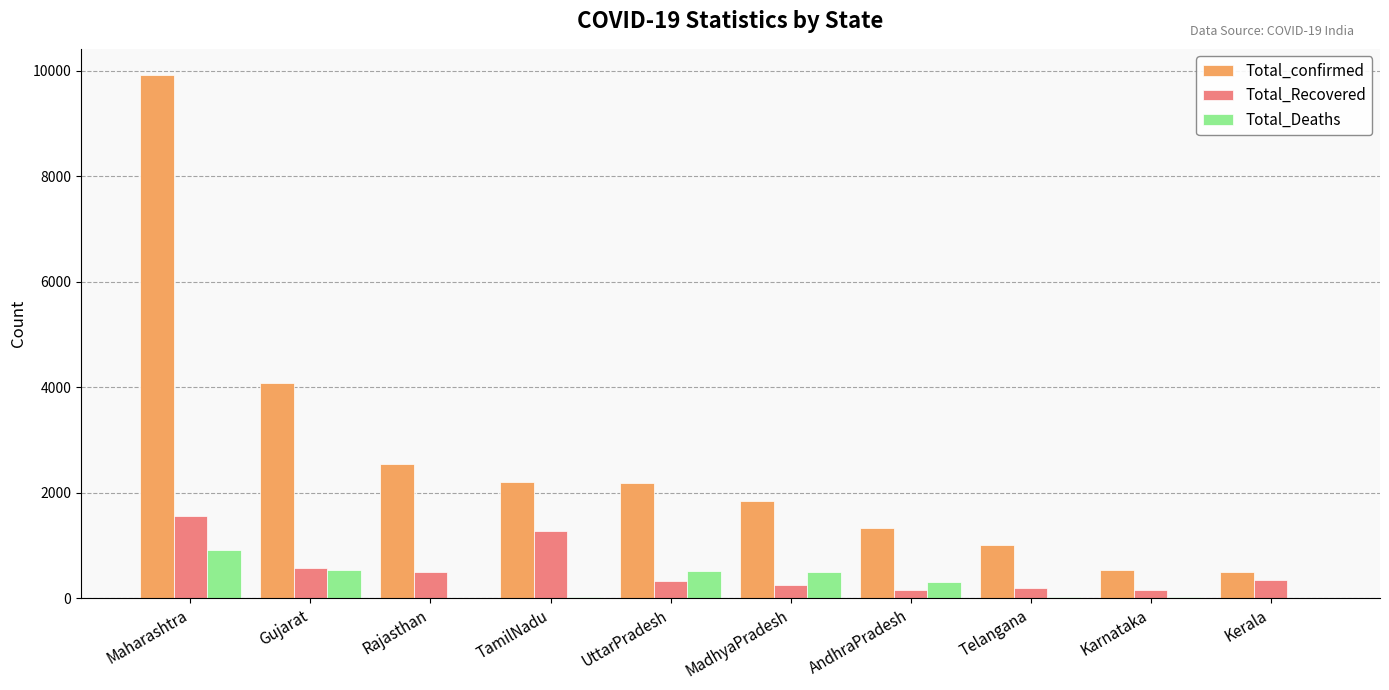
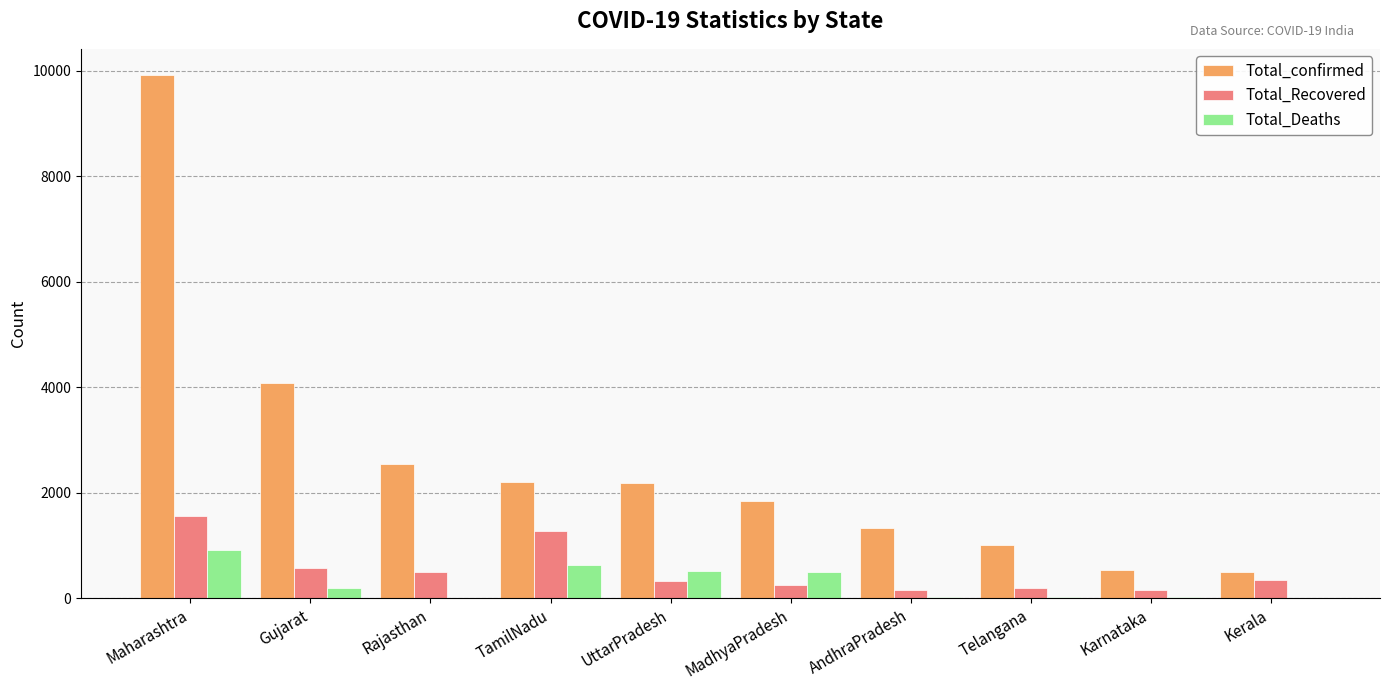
Total_Deaths, Gujarat: 500 -> 200
Total_Deaths, TamilNadu: 0 -> 600
Total_Deaths, AndhraPradesh: 300 -> 0
